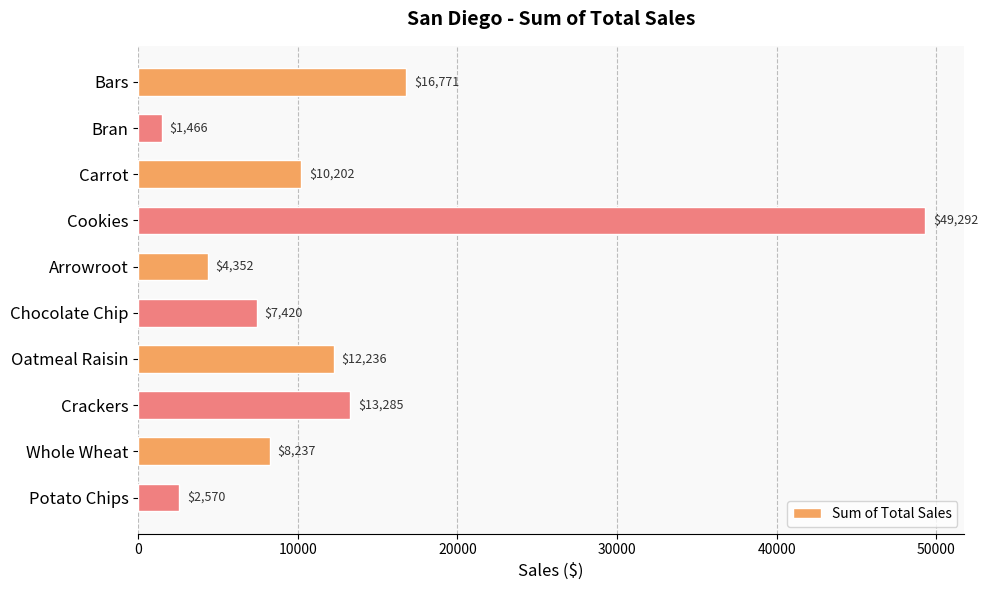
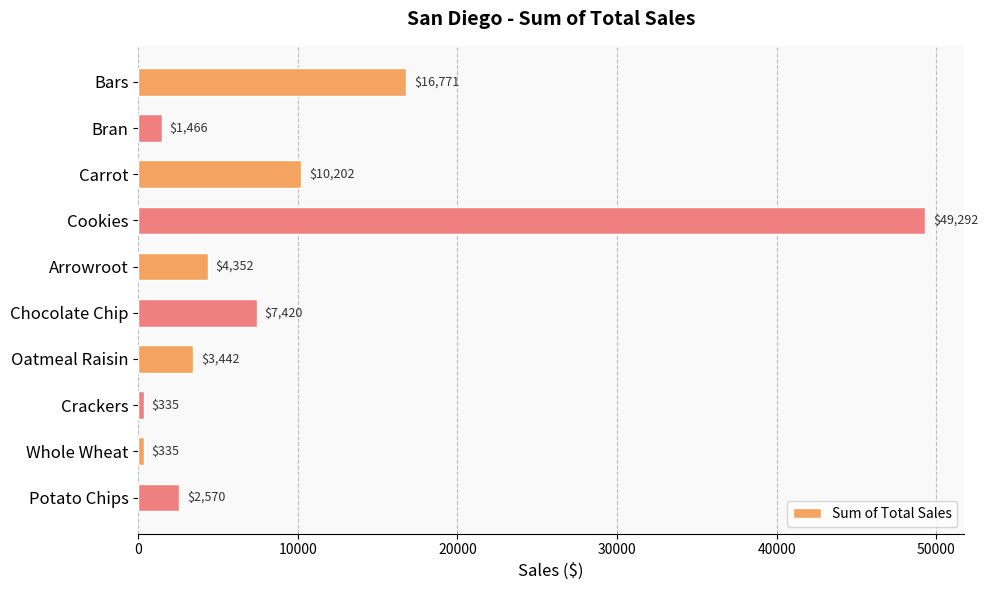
Oatmeal Raisin: $12,236 -> $3,442
Crackers: $13,285 -> $335
Whole Wheat: $8,237 -> $335
